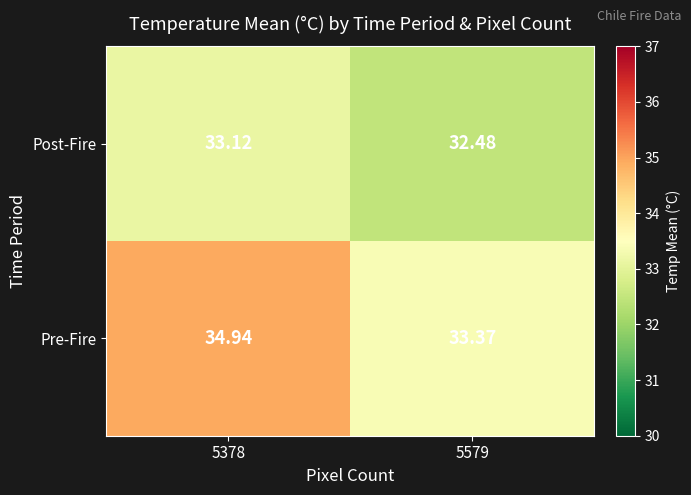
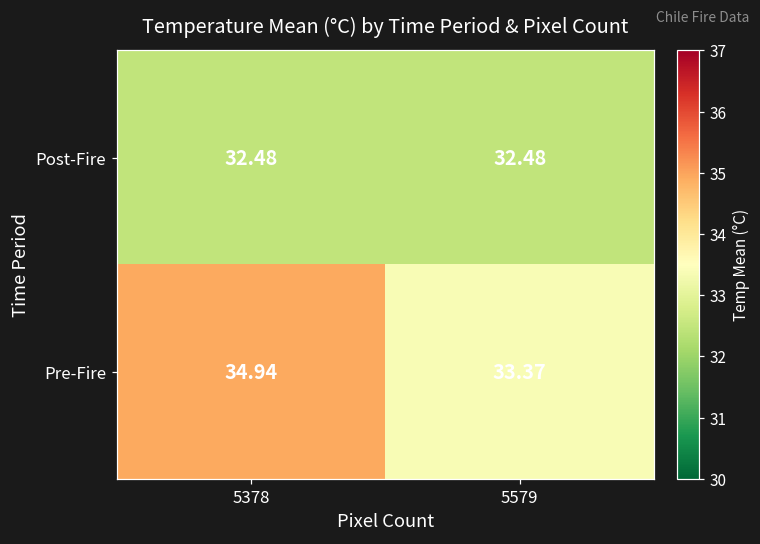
Post-Fire, 5378: 33.12 -> 32.48
